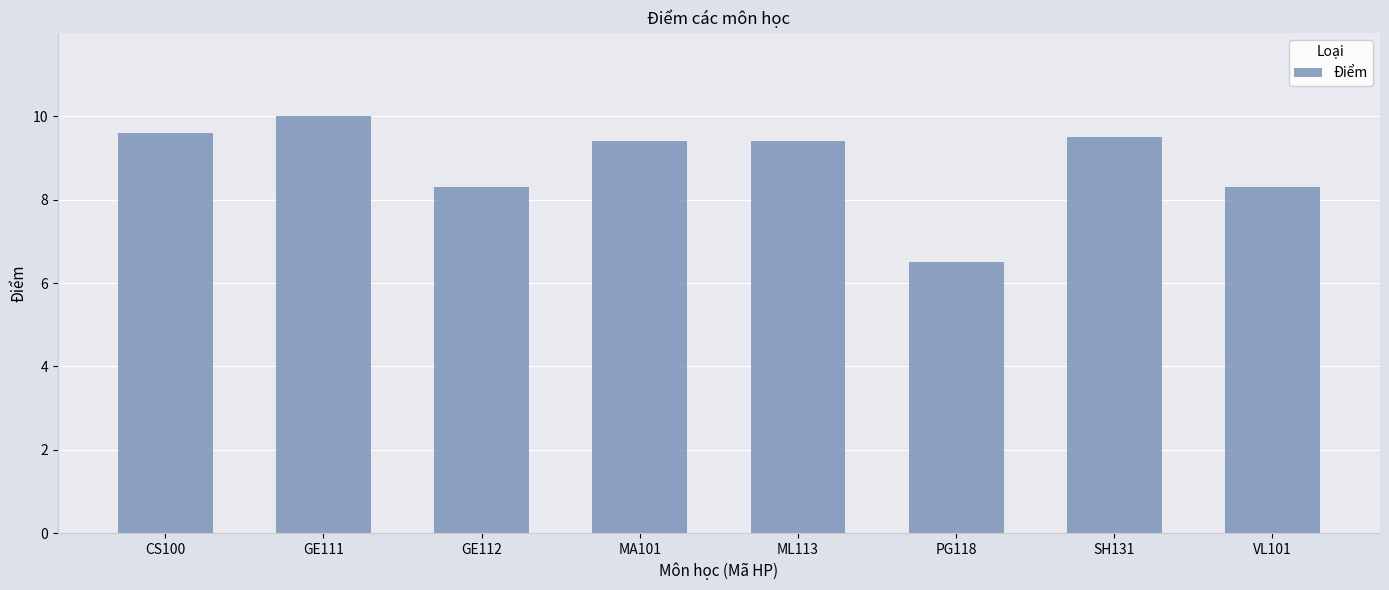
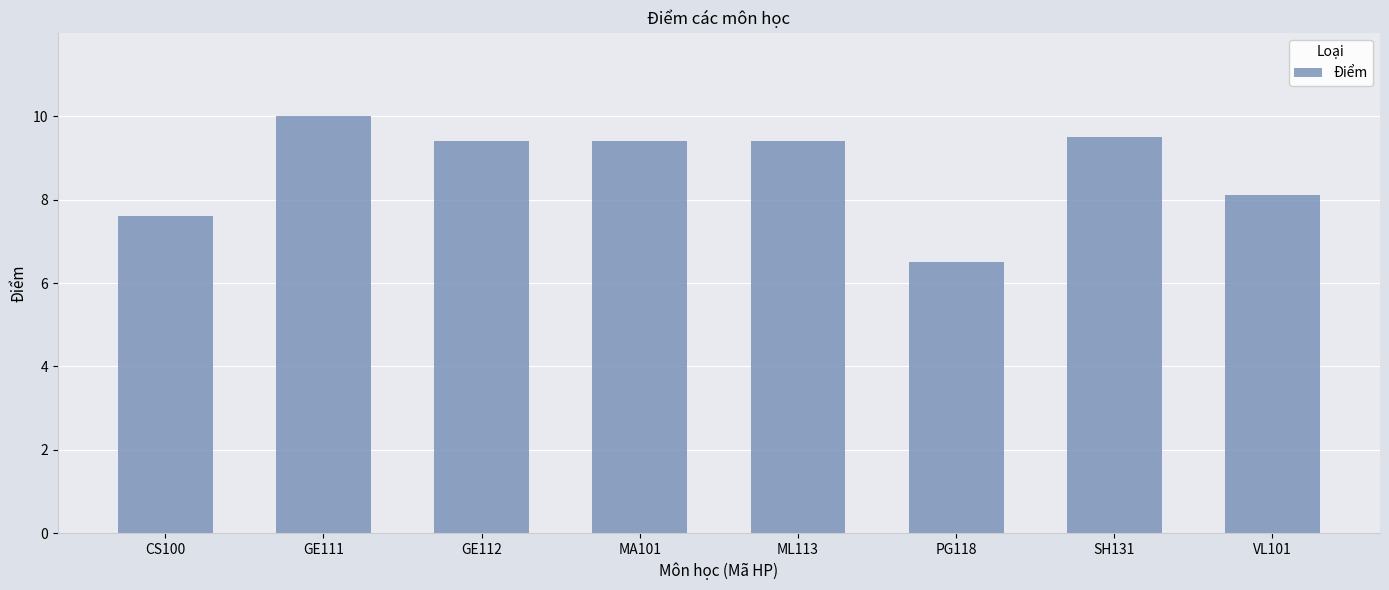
CS100: 9.6 -> 7.6
GE112: 8.3 -> 9.4
VL101: 8.3 -> 8.1
